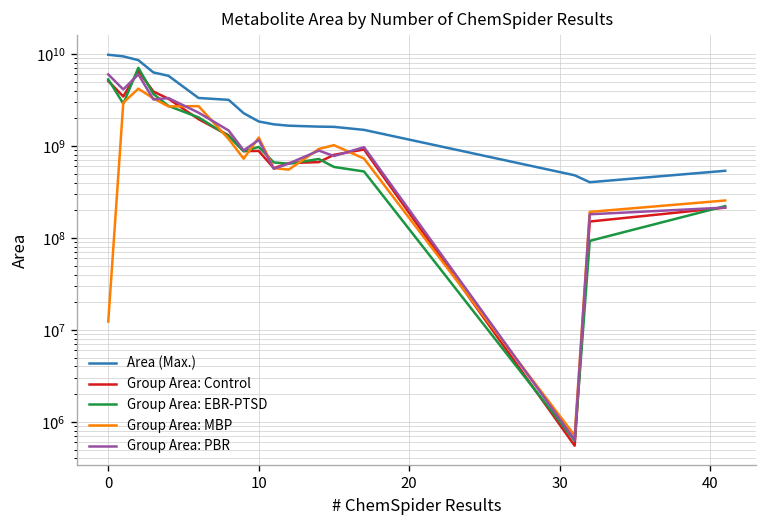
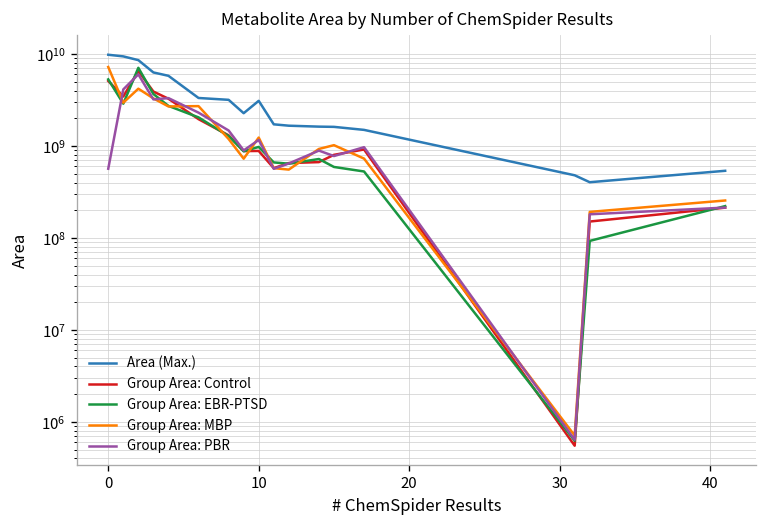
Group Area: MBP, 0: 12000000 -> 7000000000
Group Area: PBR, 0: 6000000000 -> 600000000
Area (Max.), 10: 1800000000 -> 3100000000
